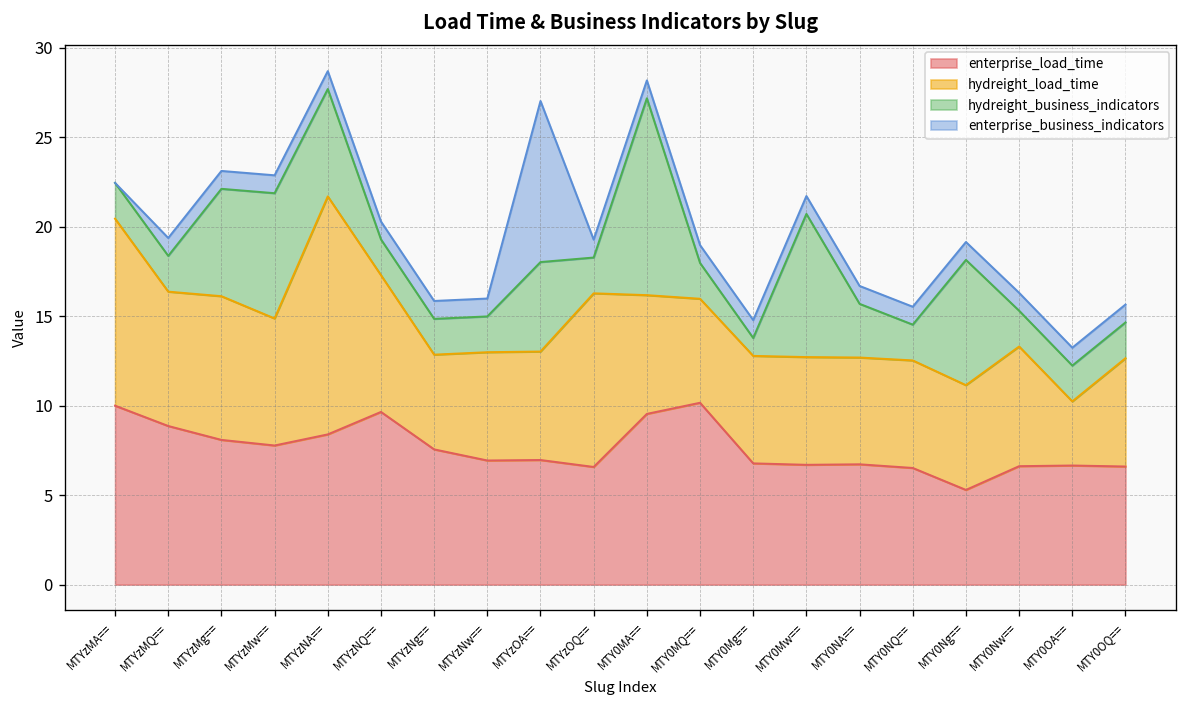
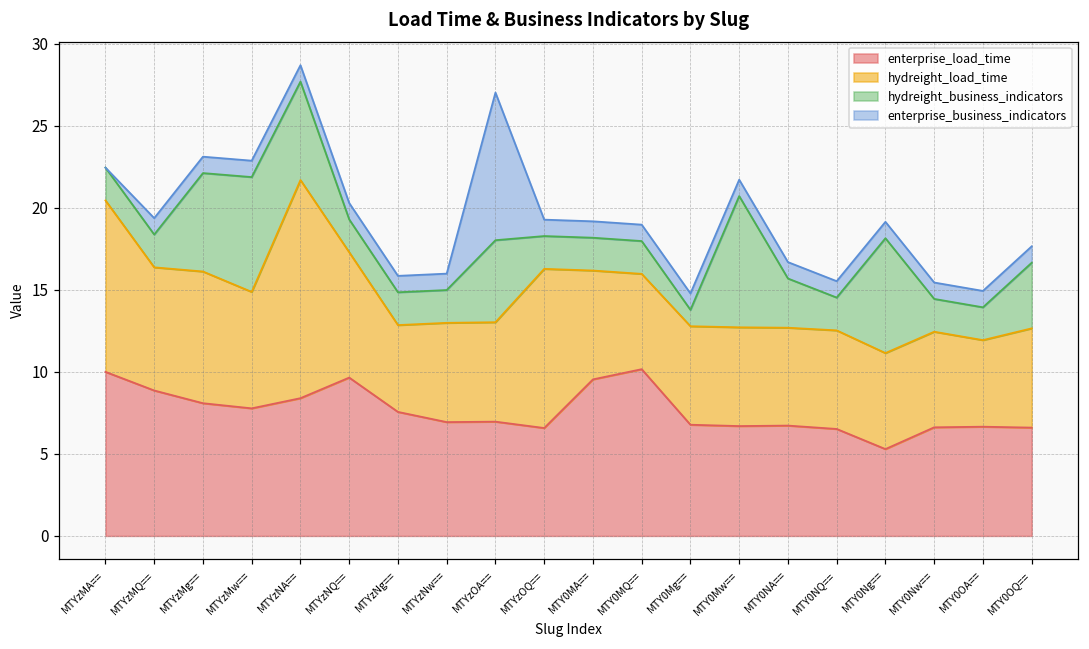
hydreight_business_indicators, MTY0MA==: 11 -> 2
hydreight_load_time, MTY0Nw==: 6.7 -> 5.8
hydreight_load_time, MTY0OA==: 3.6 -> 5.3
hydreight_business_indicators, MTY0OQ==: 2 -> 4
